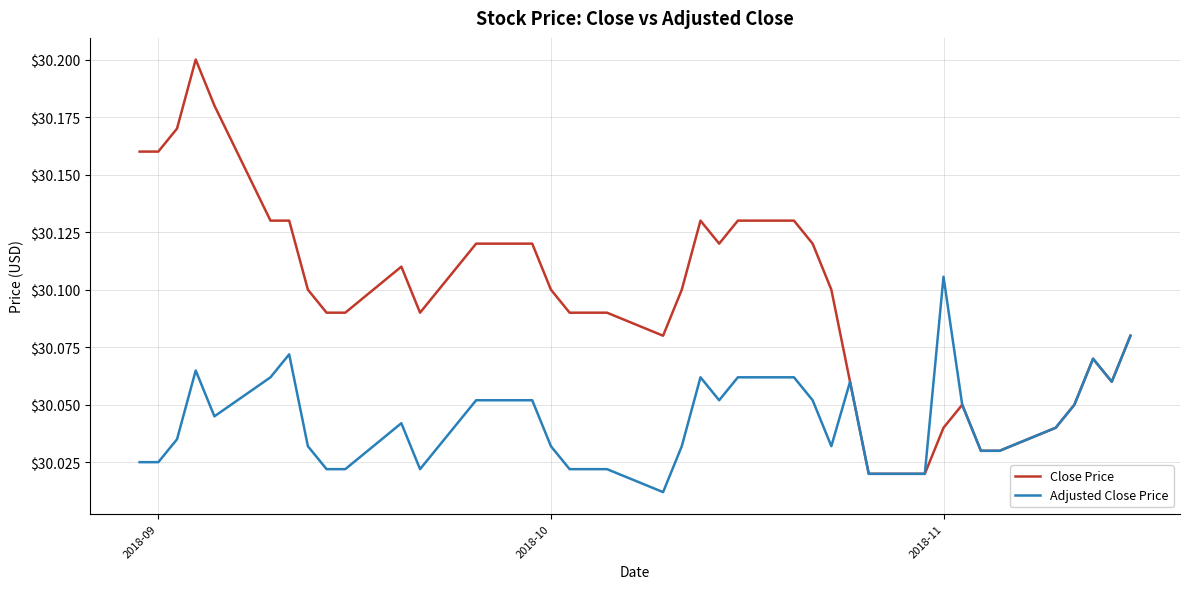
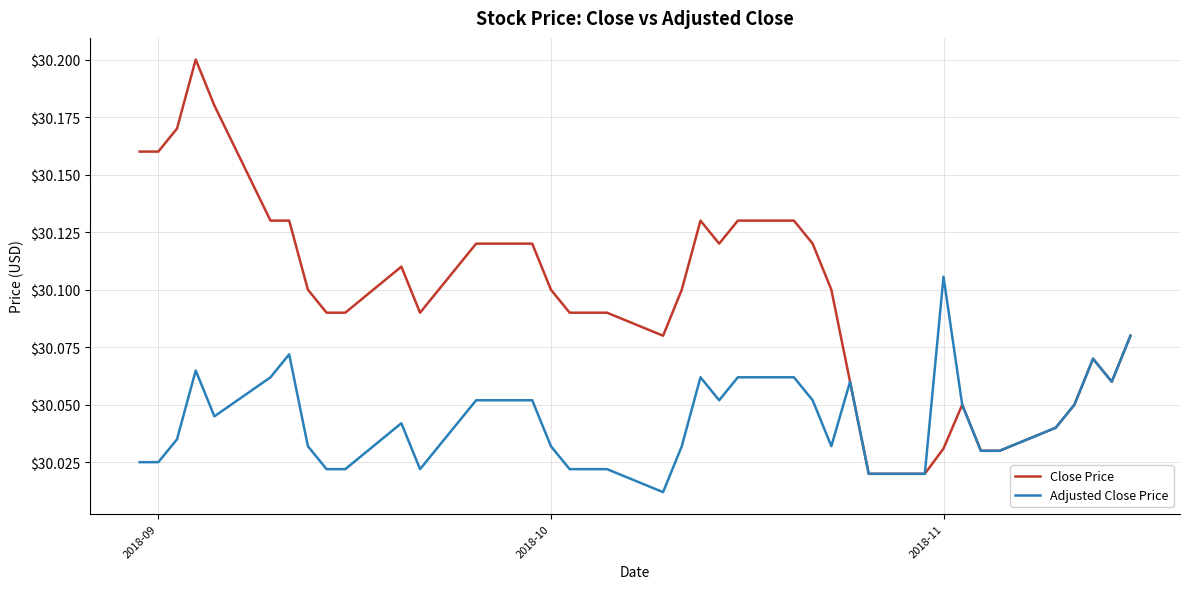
Close Price, 2018-11: $30.040 -> $30.031
